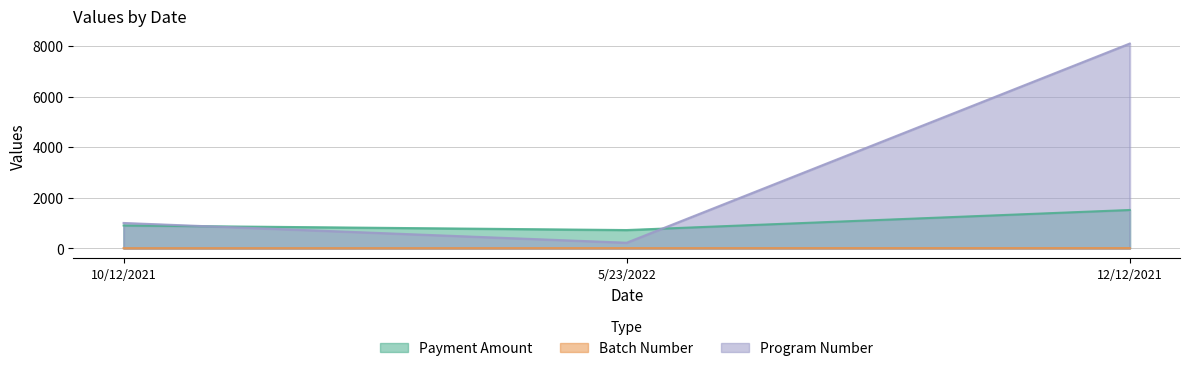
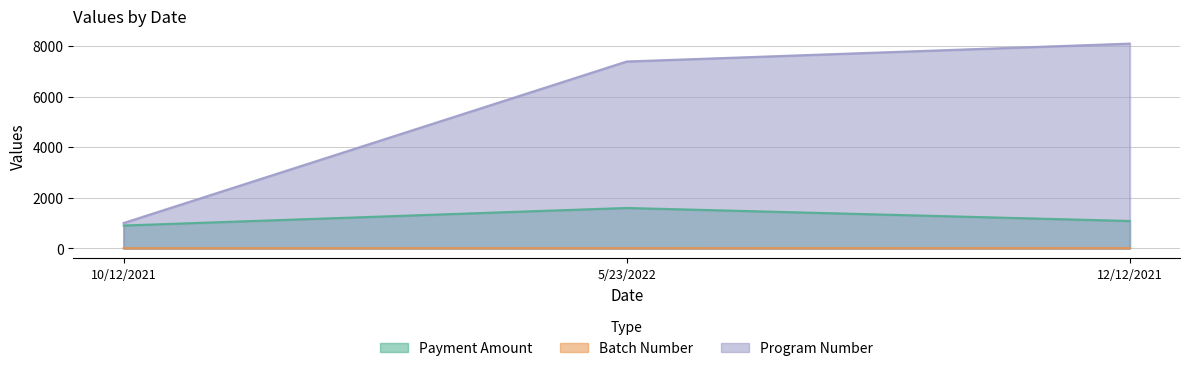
Payment Amount, 5/23/2022: 700 -> 1600
Program Number, 5/23/2022: 200 -> 7400
Payment Amount, 12/12/2021: 1500 -> 1100
